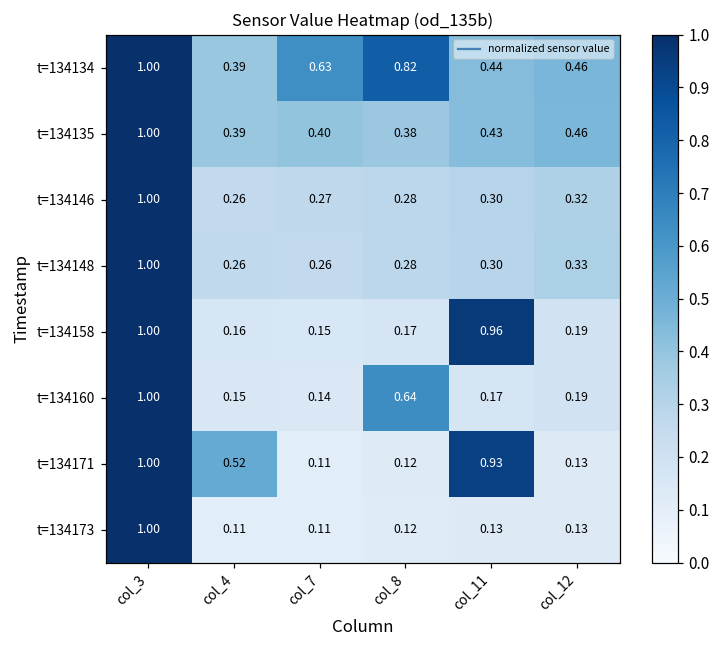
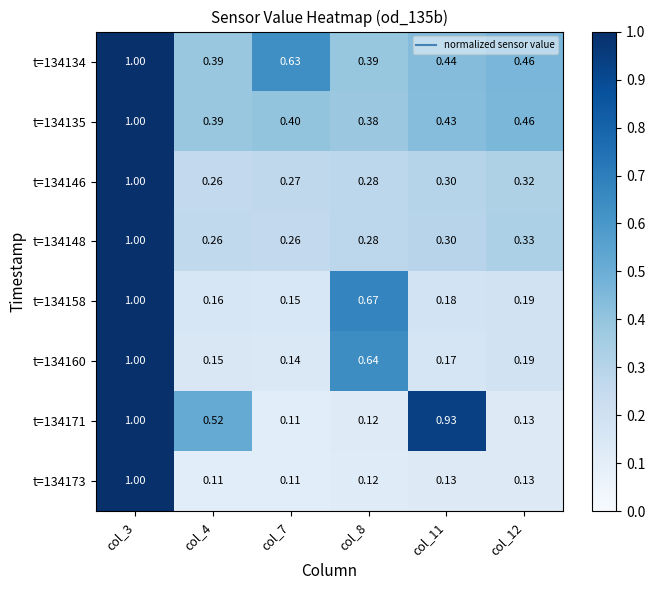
t=134134, col_8: 0.82 -> 0.39
t=134158, col_8: 0.17 -> 0.67
t=134158, col_11: 0.96 -> 0.18
